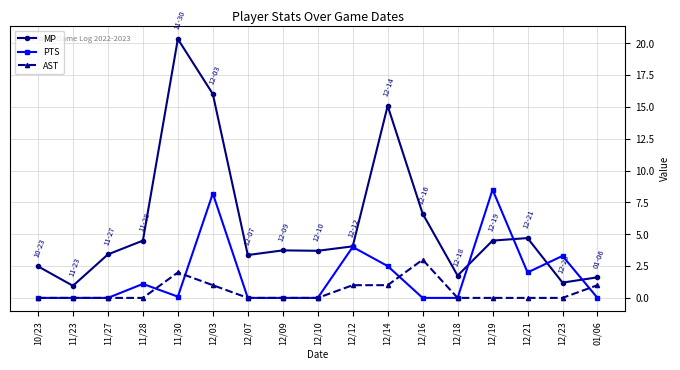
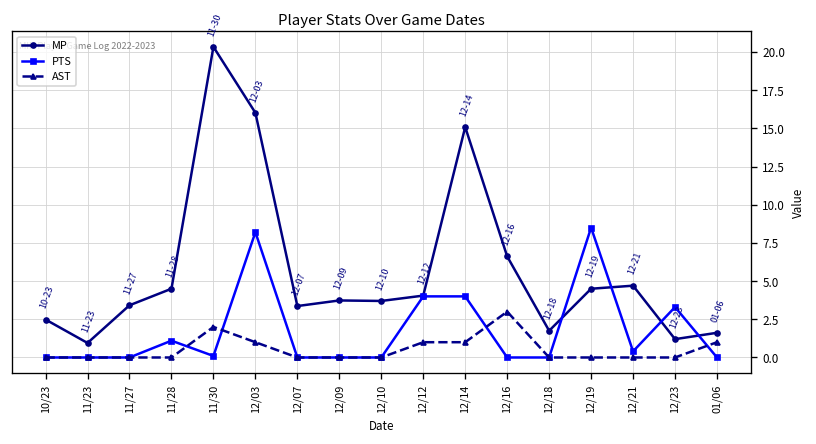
PTS, 12/14: 2.5 -> 4.0
PTS, 12/21: 2.0 -> 0.4
